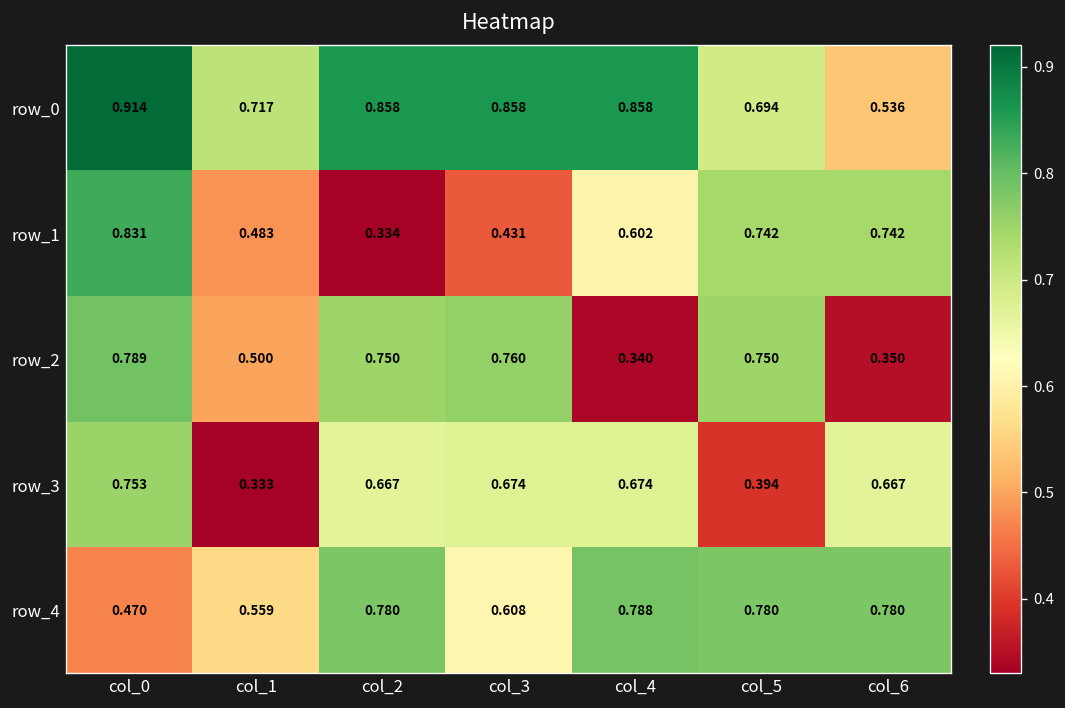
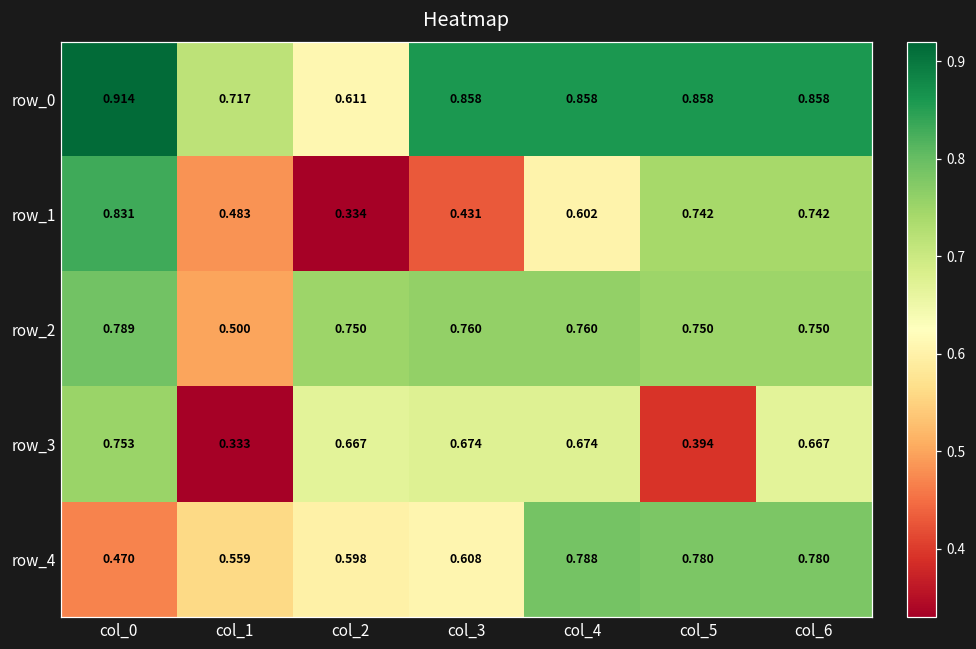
row_0, col_2: 0.858 -> 0.611
row_0, col_5: 0.694 -> 0.858
row_0, col_6: 0.536 -> 0.858
row_2, col_4: 0.340 -> 0.760
row_2, col_6: 0.350 -> 0.750
row_4, col_2: 0.780 -> 0.598
